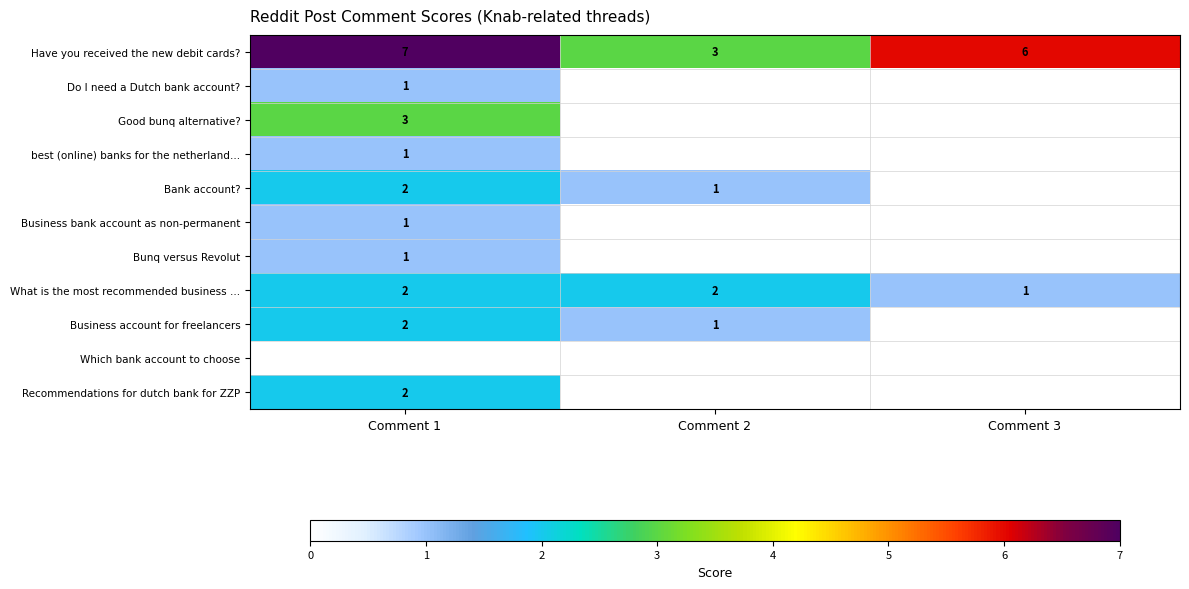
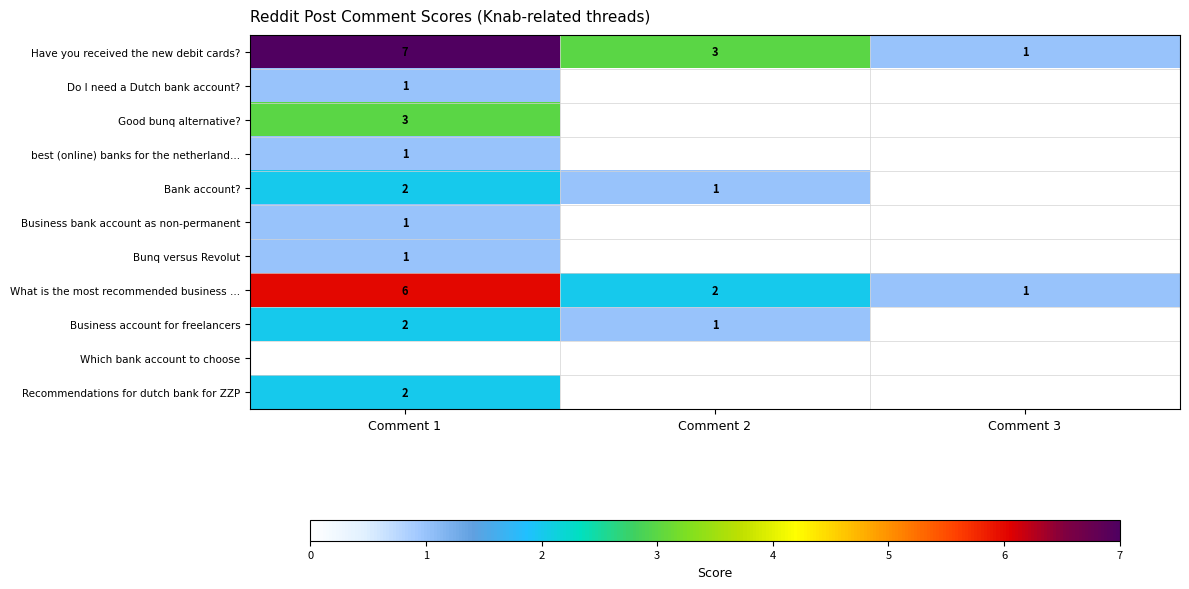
Have you received the new debit cards?, Comment 3: 6 -> 1
What is the most recommended business …, Comment 1: 2 -> 6
